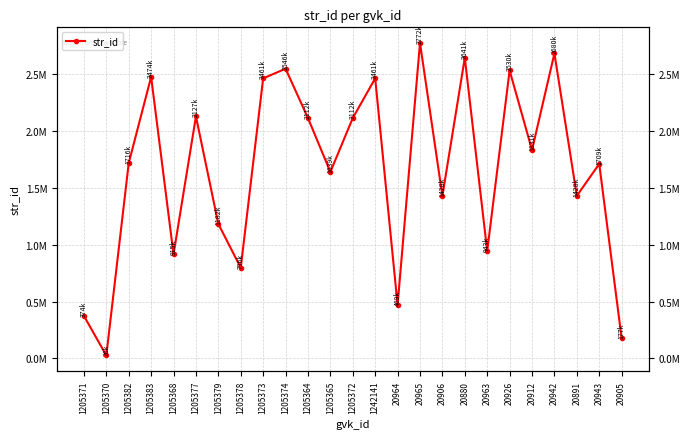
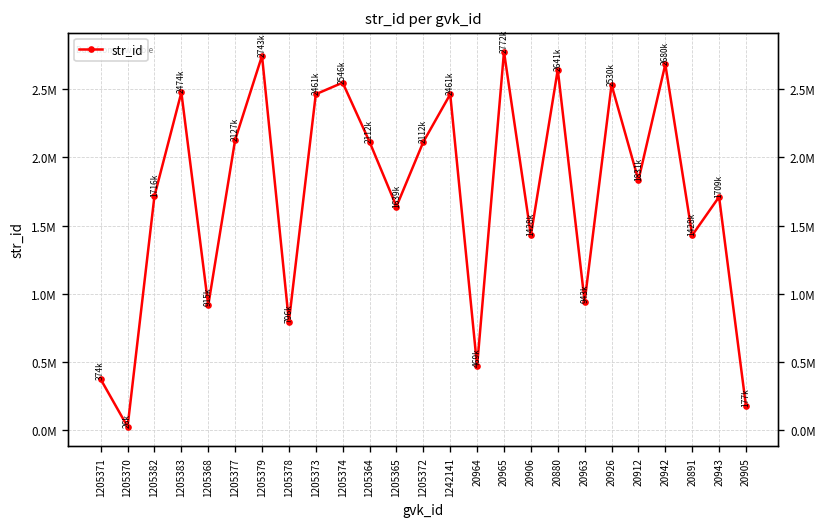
1205379: 1182k -> 2743k
